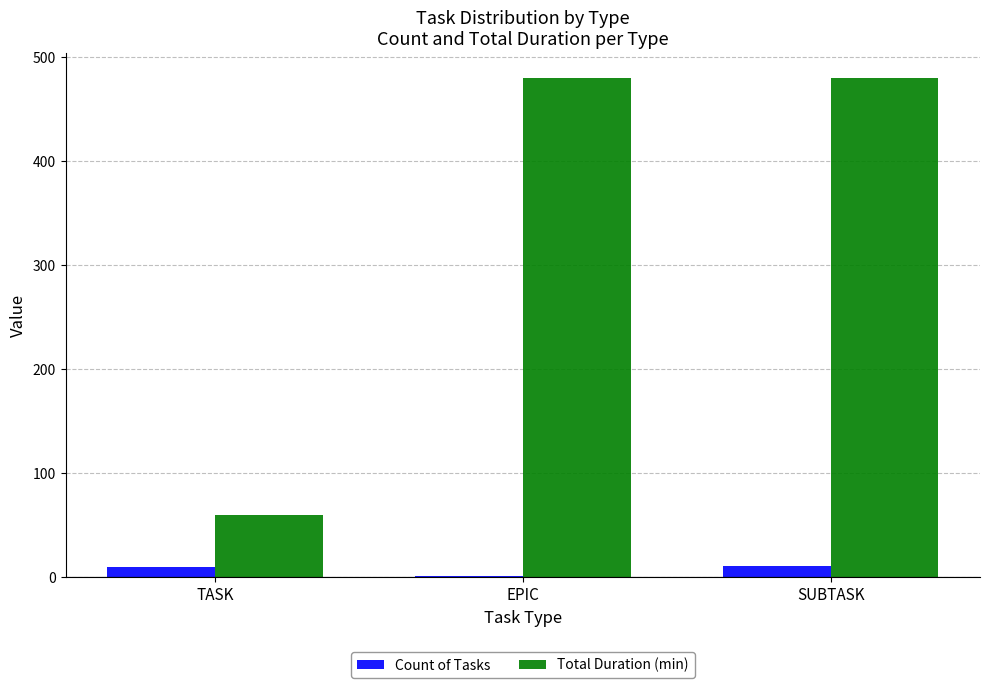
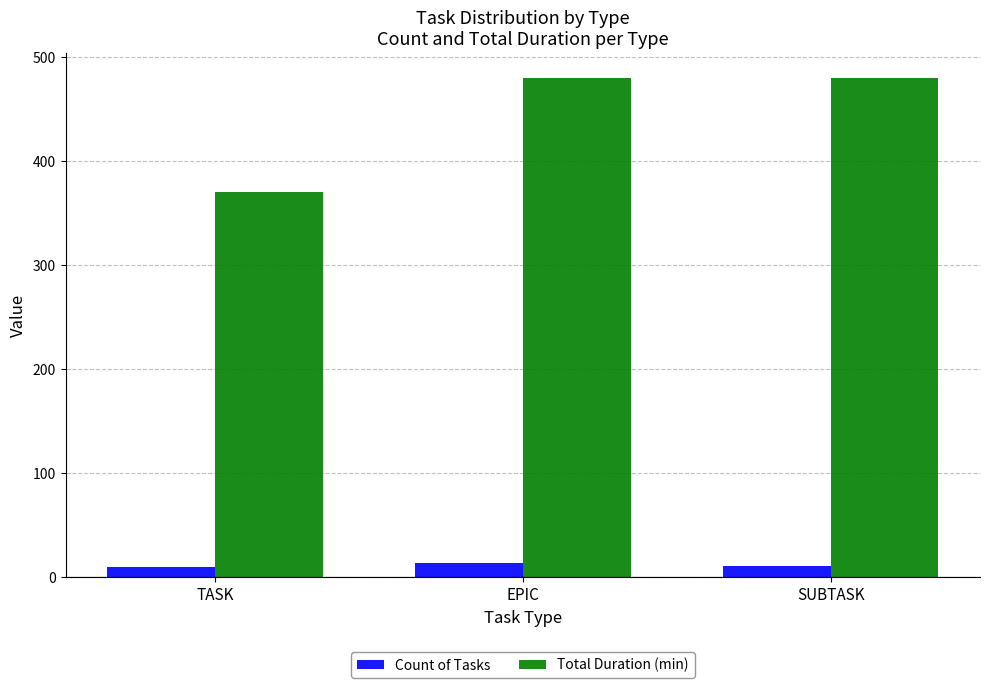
Total Duration (min), TASK: 60 -> 370
Count of Tasks, EPIC: 1 -> 14
